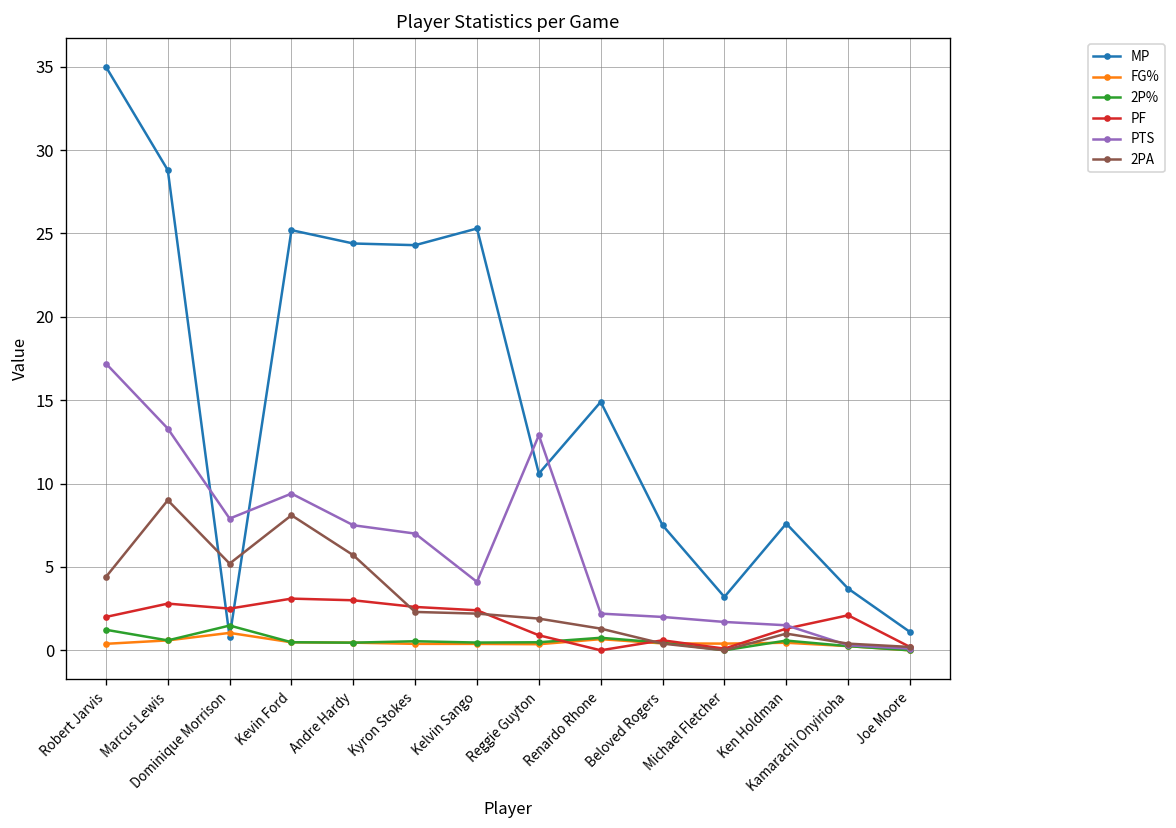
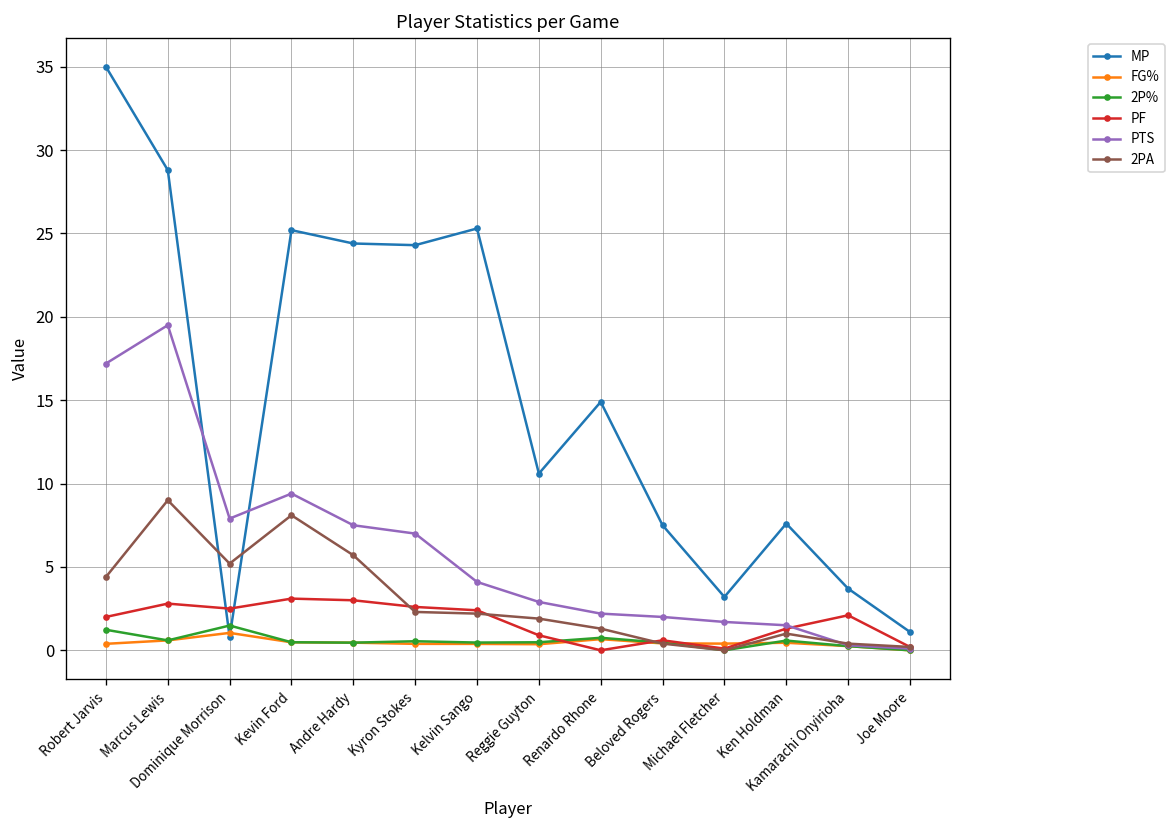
PTS, Marcus Lewis: 13.3 -> 19.5
PTS, Reggie Guyton: 12.9 -> 2.9
